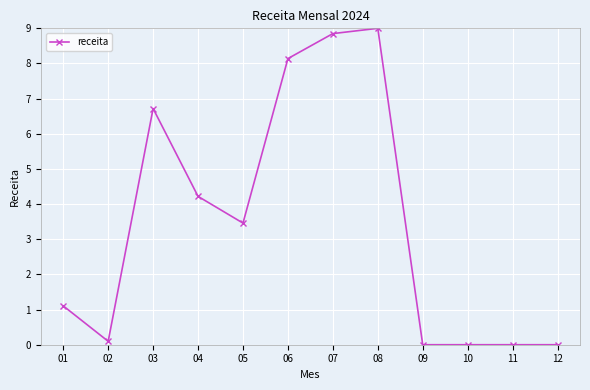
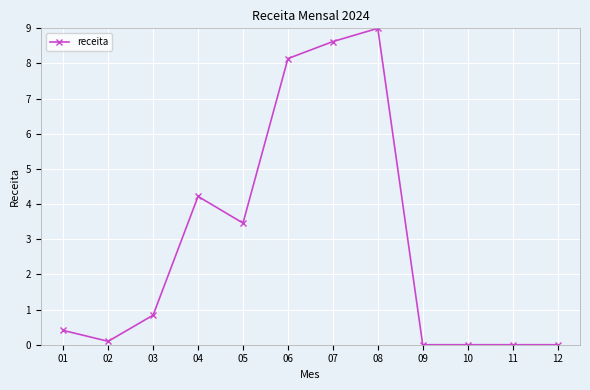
01: 1.1 -> 0.4
03: 6.7 -> 0.8
07: 8.9 -> 8.6
